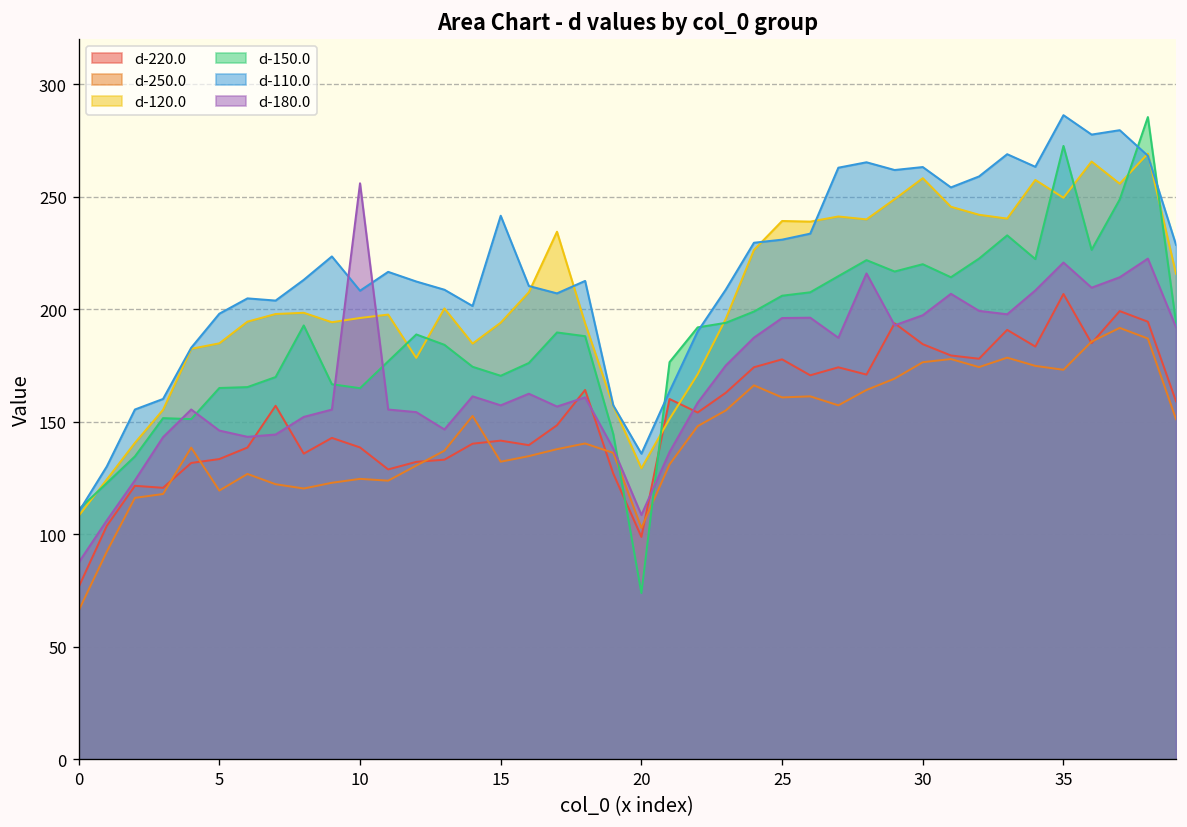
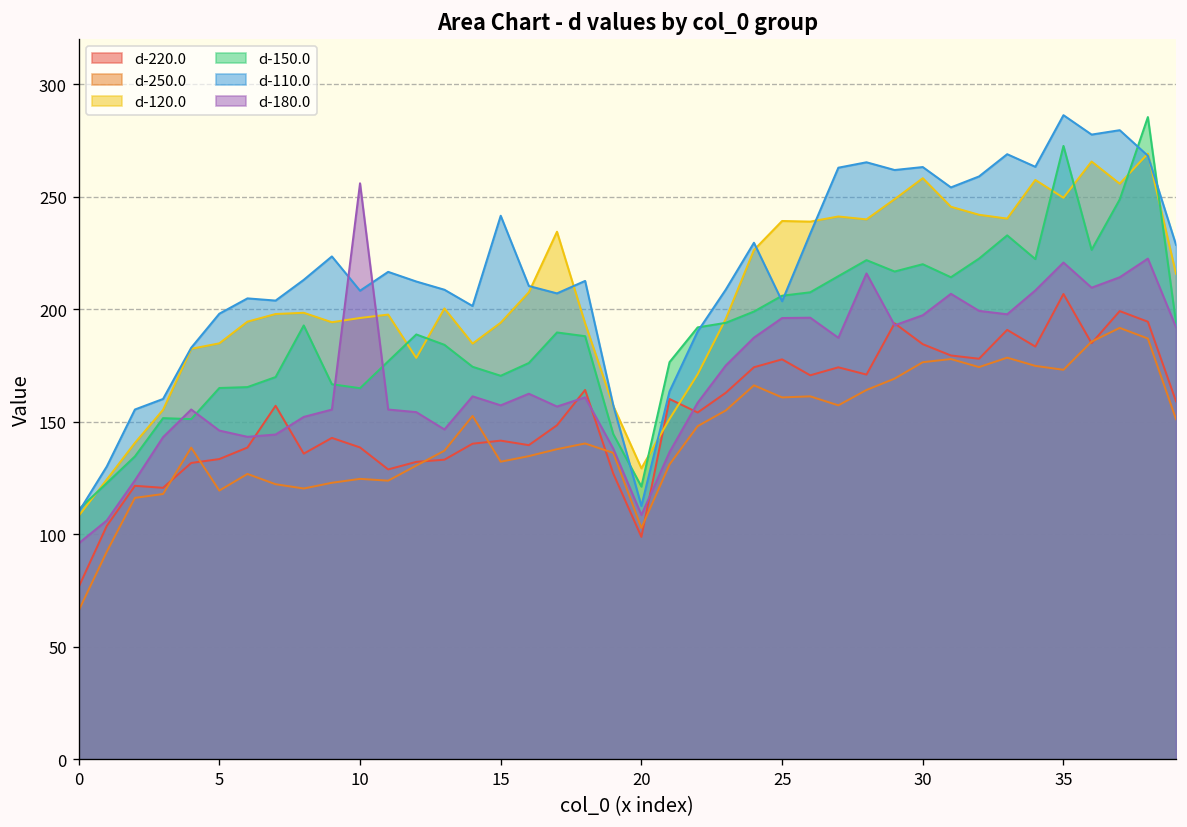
d-180.0, 0: 87 -> 96
d-150.0, 20: 74 -> 121
d-110.0, 20: 136 -> 113
d-110.0, 25: 231 -> 204
